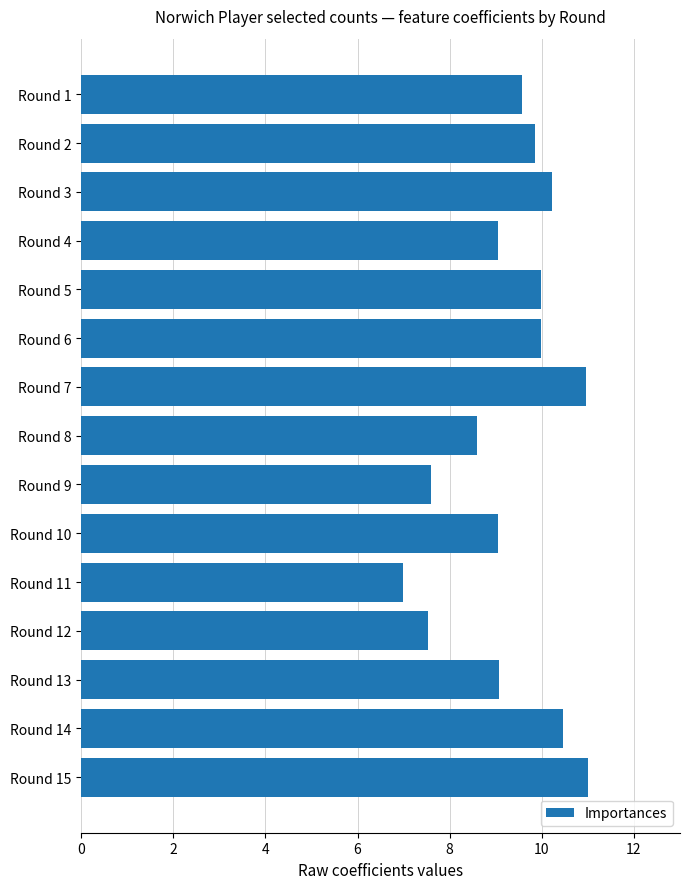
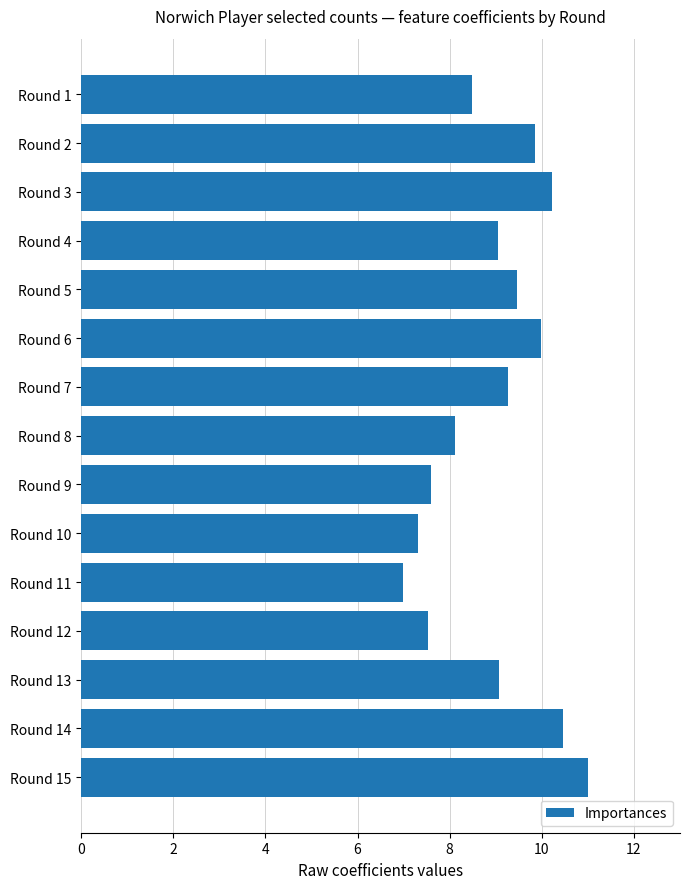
Round 1: 9.6 -> 8.5
Round 5: 10.0 -> 9.5
Round 7: 11.0 -> 9.3
Round 8: 8.6 -> 8.1
Round 10: 9.0 -> 7.3
